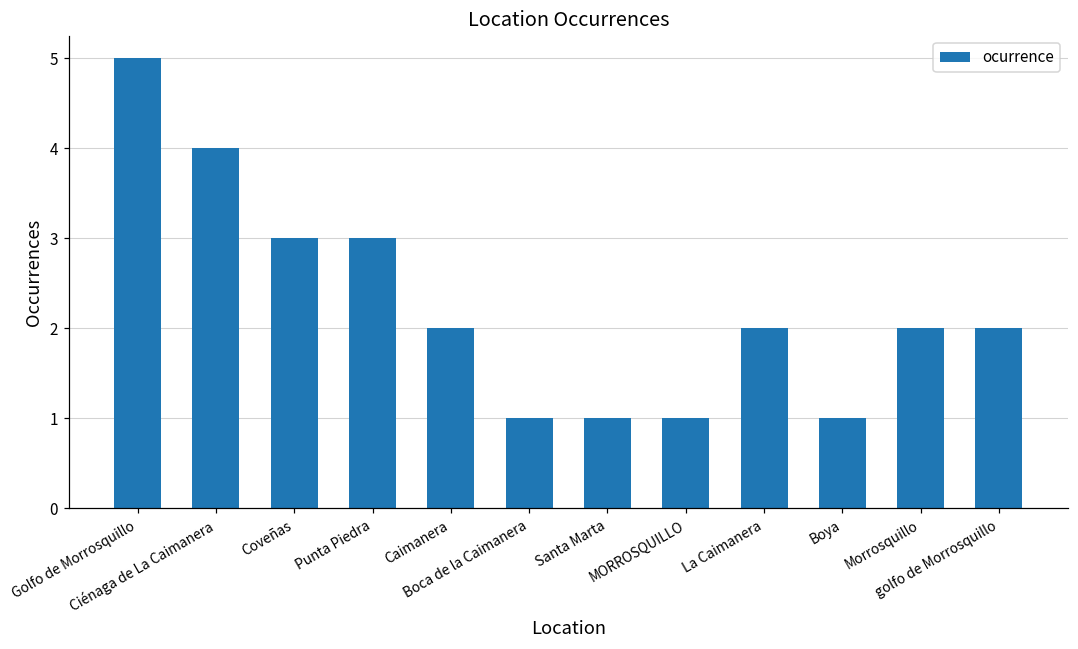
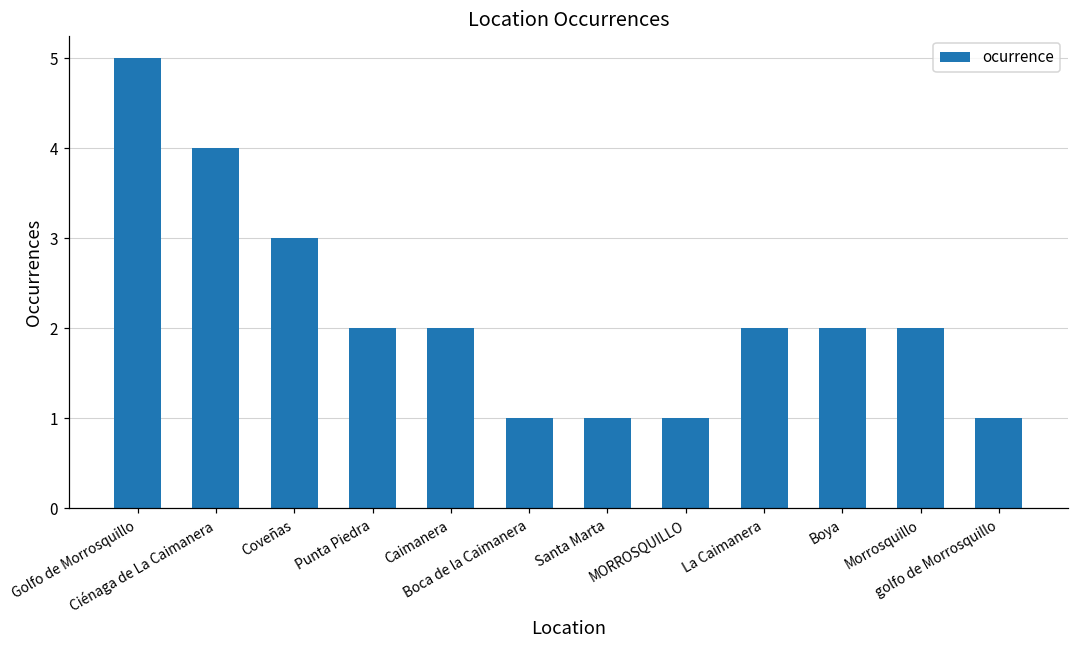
Punta Piedra: 3 -> 2
Boya: 1 -> 2
golfo de Morrosquillo: 2 -> 1
